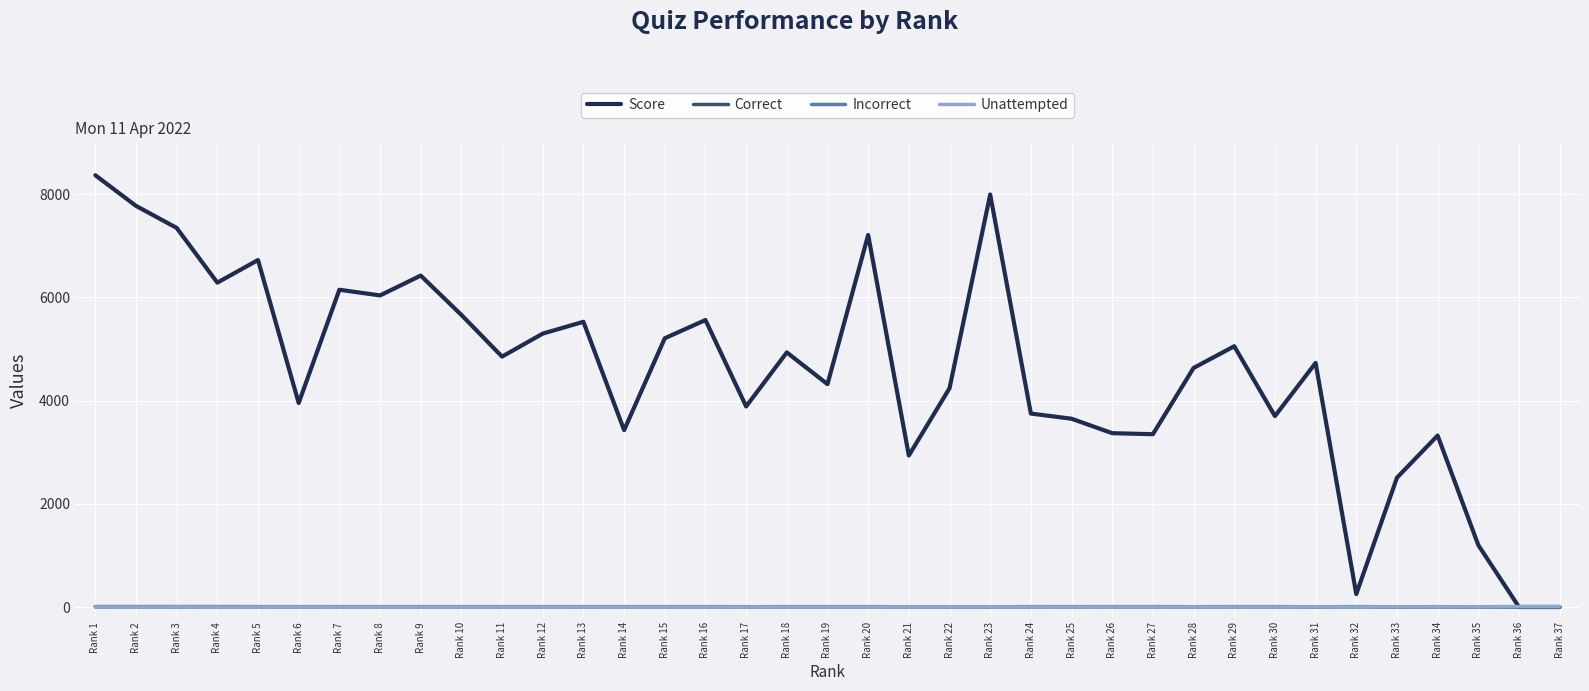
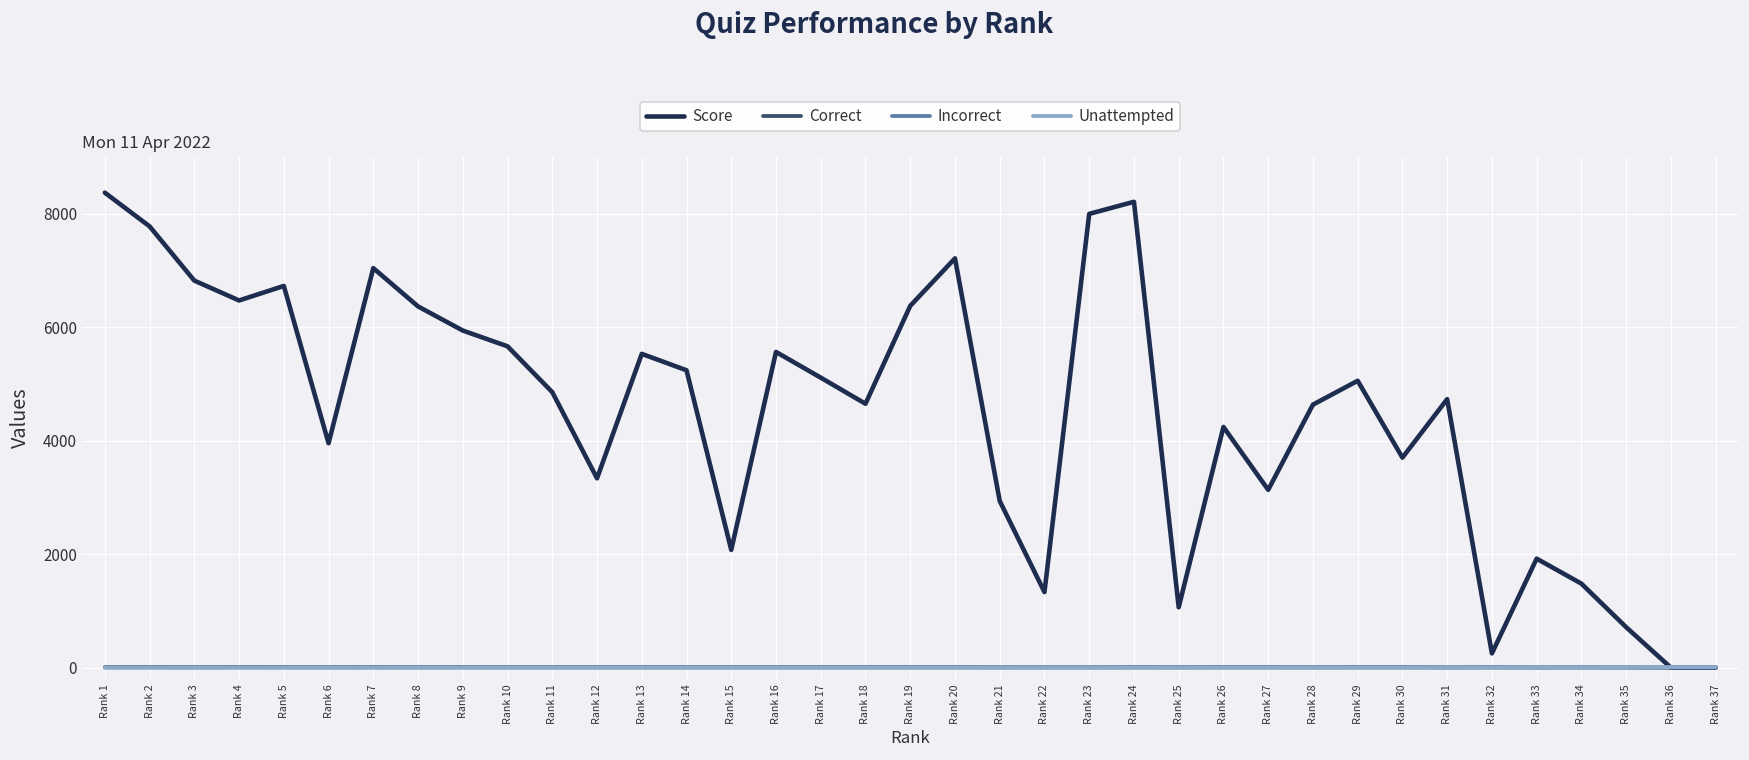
Score, Rank 3: 7300 -> 6800
Score, Rank 4: 6300 -> 6500
Score, Rank 7: 6200 -> 7000
Score, Rank 8: 6000 -> 6400
Score, Rank 9: 6400 -> 5900
Score, Rank 12: 5300 -> 3300
Score, Rank 14: 3400 -> 5200
Score, Rank 15: 5200 -> 2100
Score, Rank 17: 3900 -> 5100
Score, Rank 18: 4900 -> 4700
Score, Rank 19: 4300 -> 6400
Score, Rank 22: 4200 -> 1300
Score, Rank 24: 3800 -> 8200
Score, Rank 25: 3700 -> 1100
Score, Rank 26: 3400 -> 4200
Score, Rank 27: 3400 -> 3100
Score, Rank 33: 2500 -> 1900
Score, Rank 34: 3300 -> 1500
Score, Rank 35: 1200 -> 700
